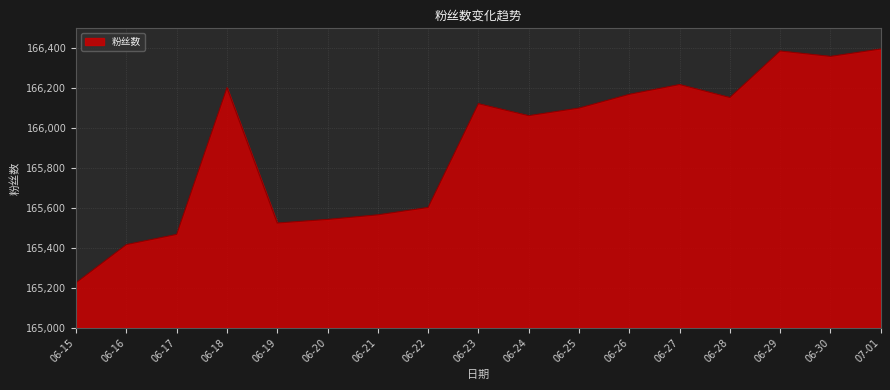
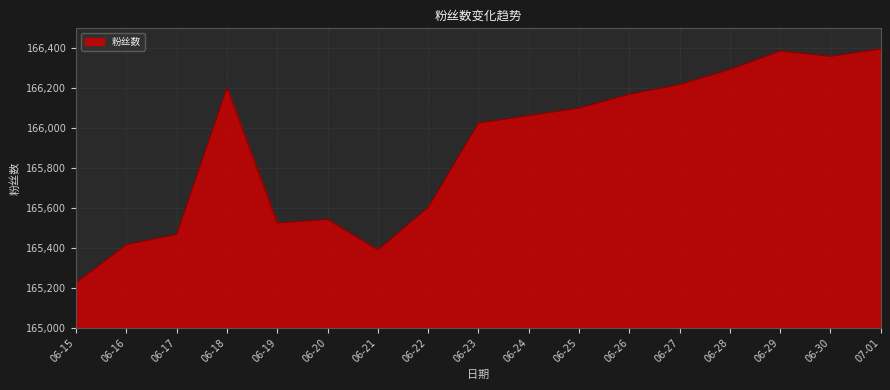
06-21: 165,570 -> 165,390
06-23: 166,120 -> 166,030
06-28: 166,150 -> 166,290
